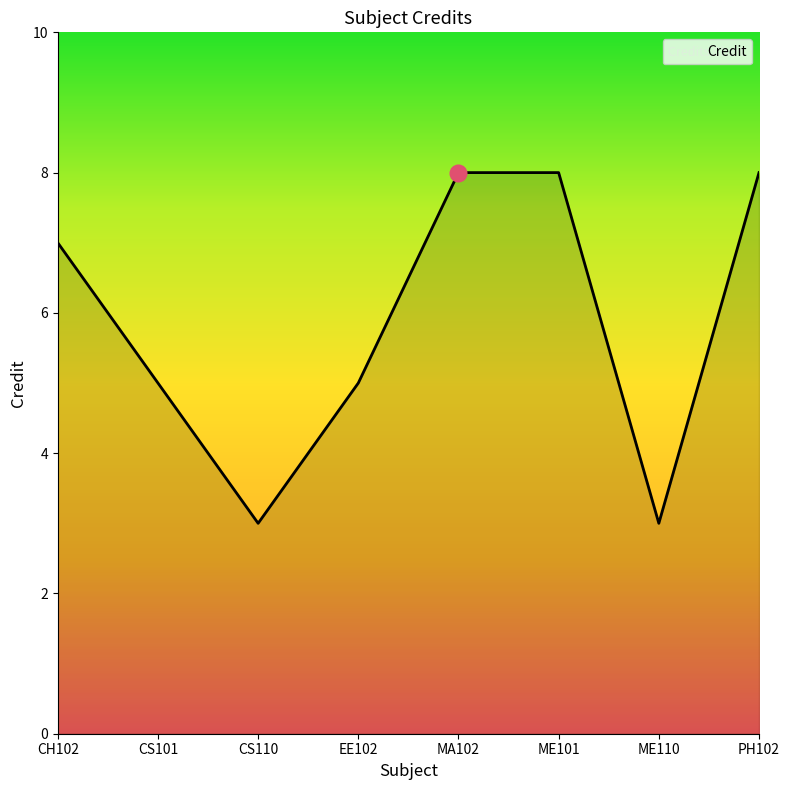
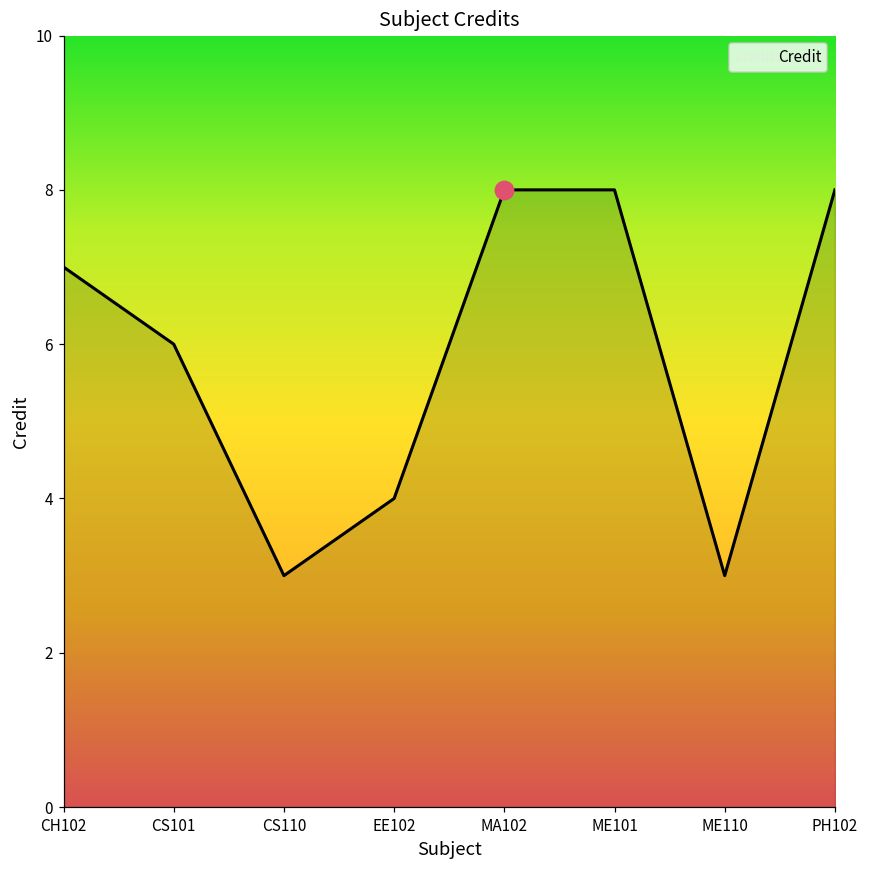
Credit, CS101: 5 -> 6
Credit, EE102: 5 -> 4
